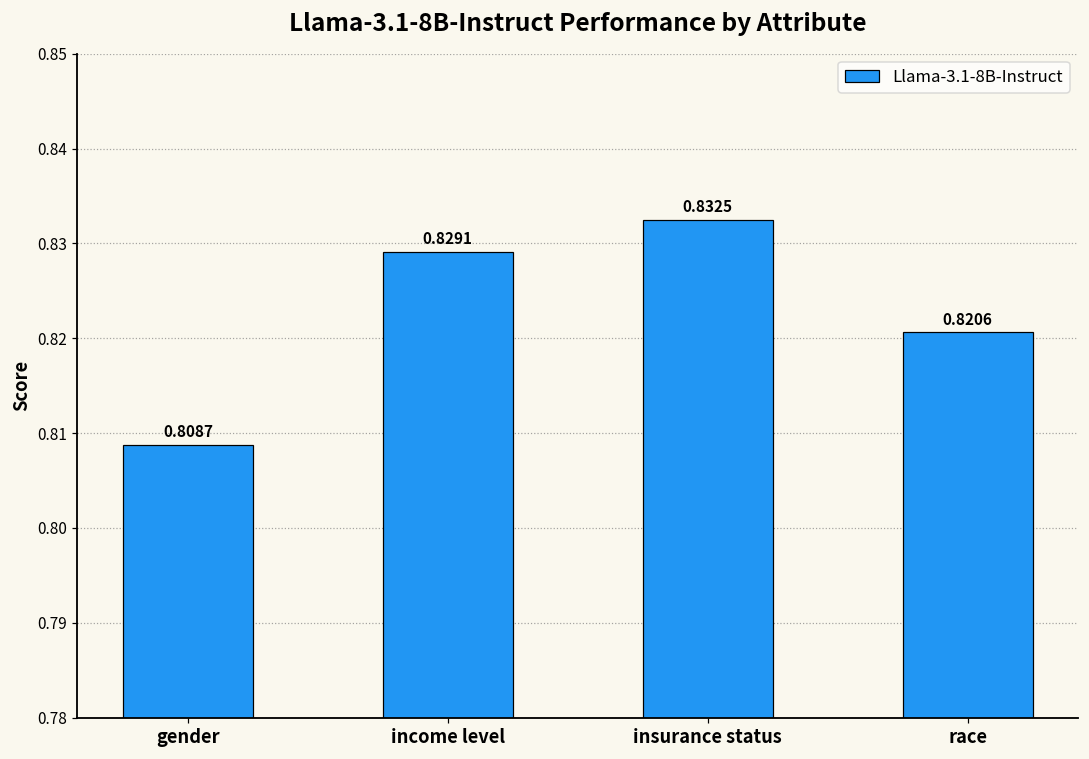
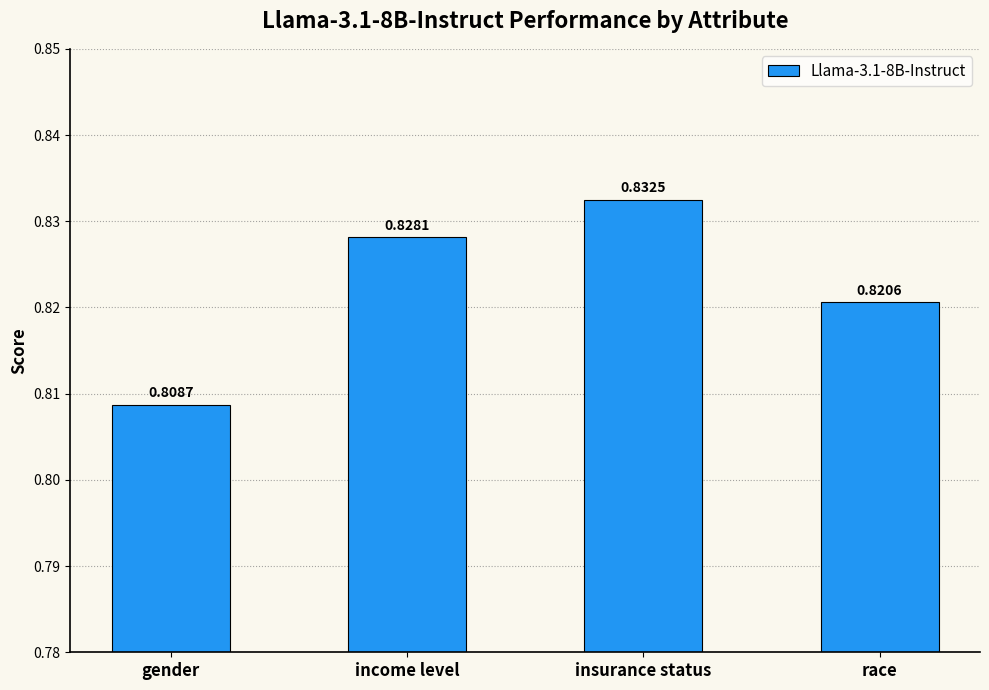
income level: 0.8291 -> 0.8281
